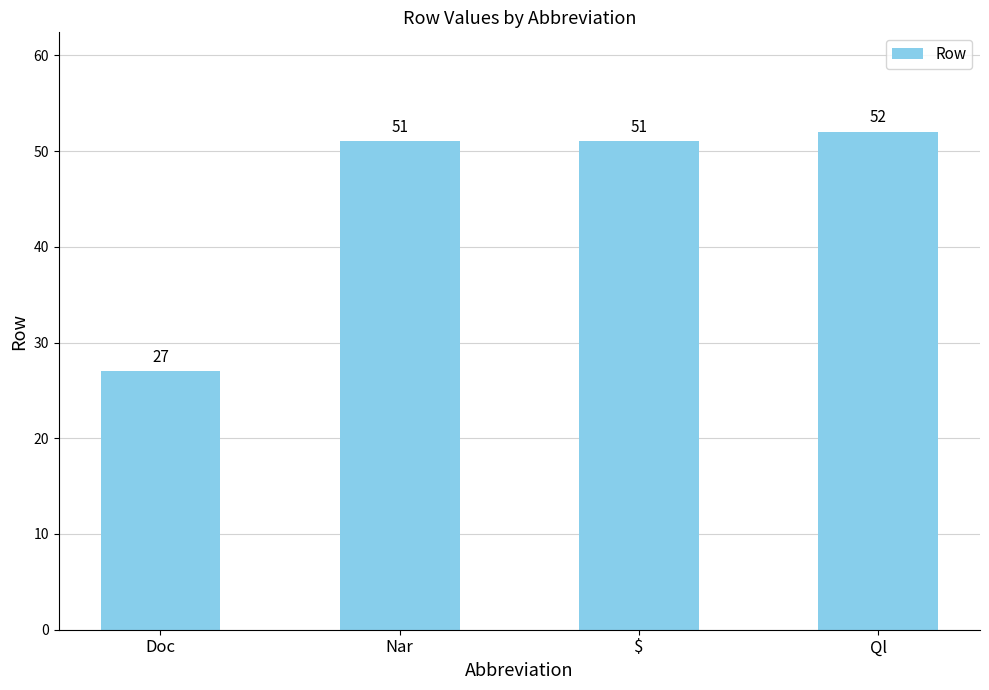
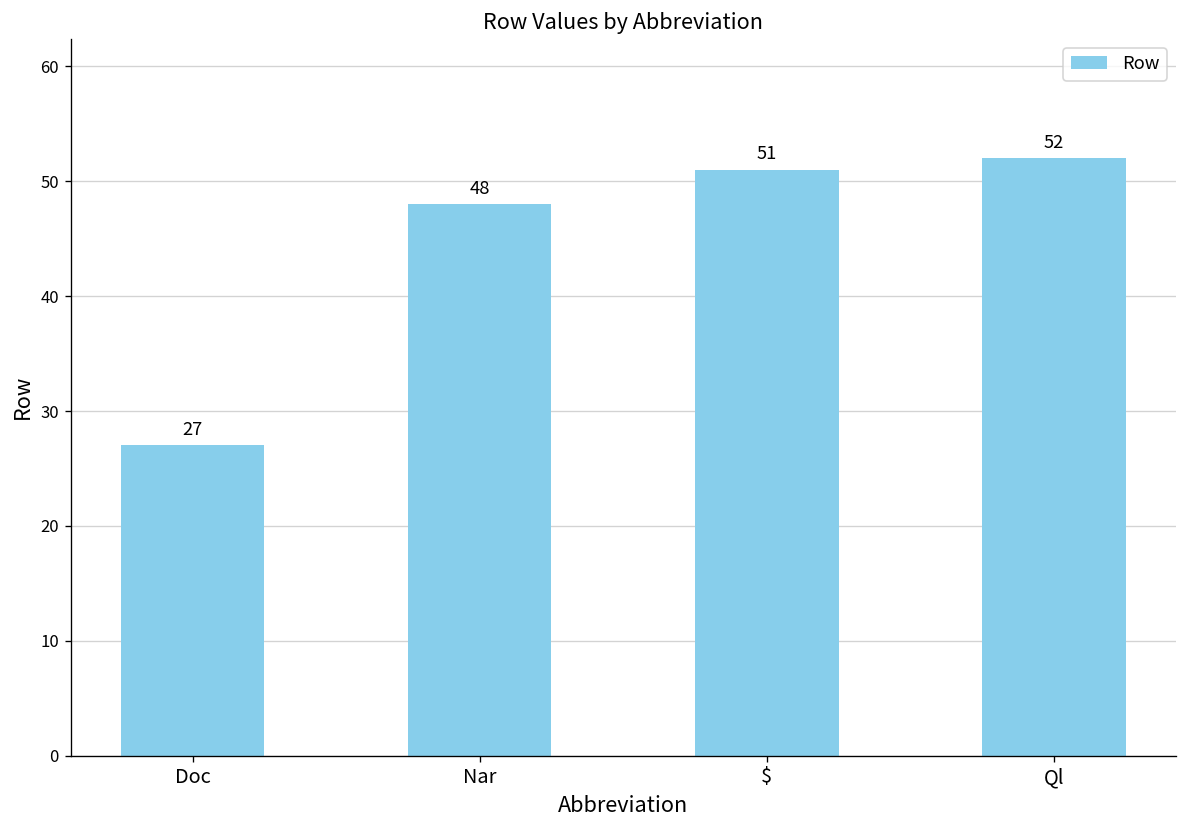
Nar: 51 -> 48
